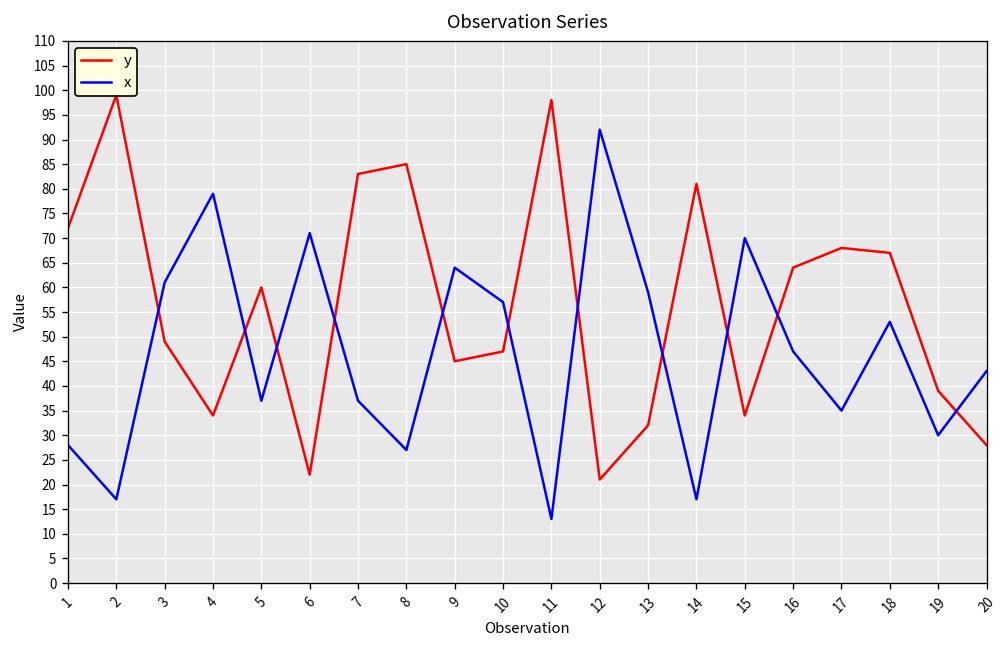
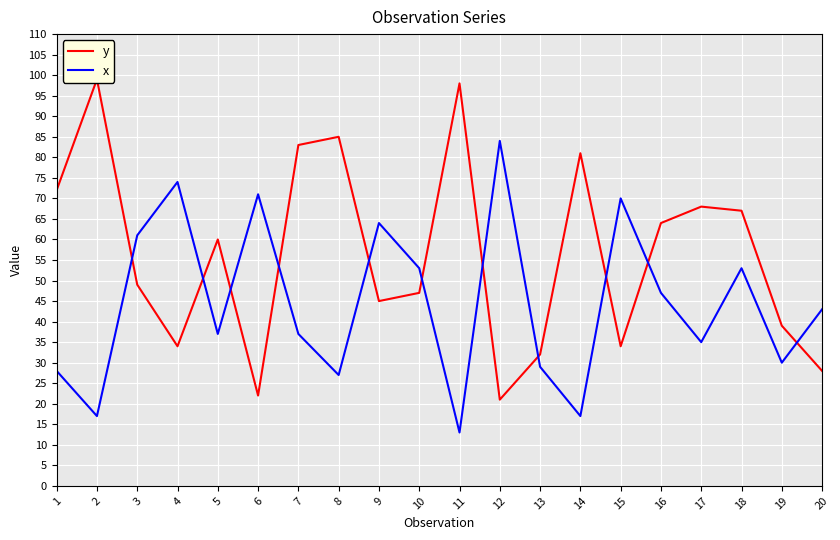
x, 4: 79 -> 74
x, 10: 57 -> 53
x, 12: 92 -> 84
x, 13: 59 -> 29
